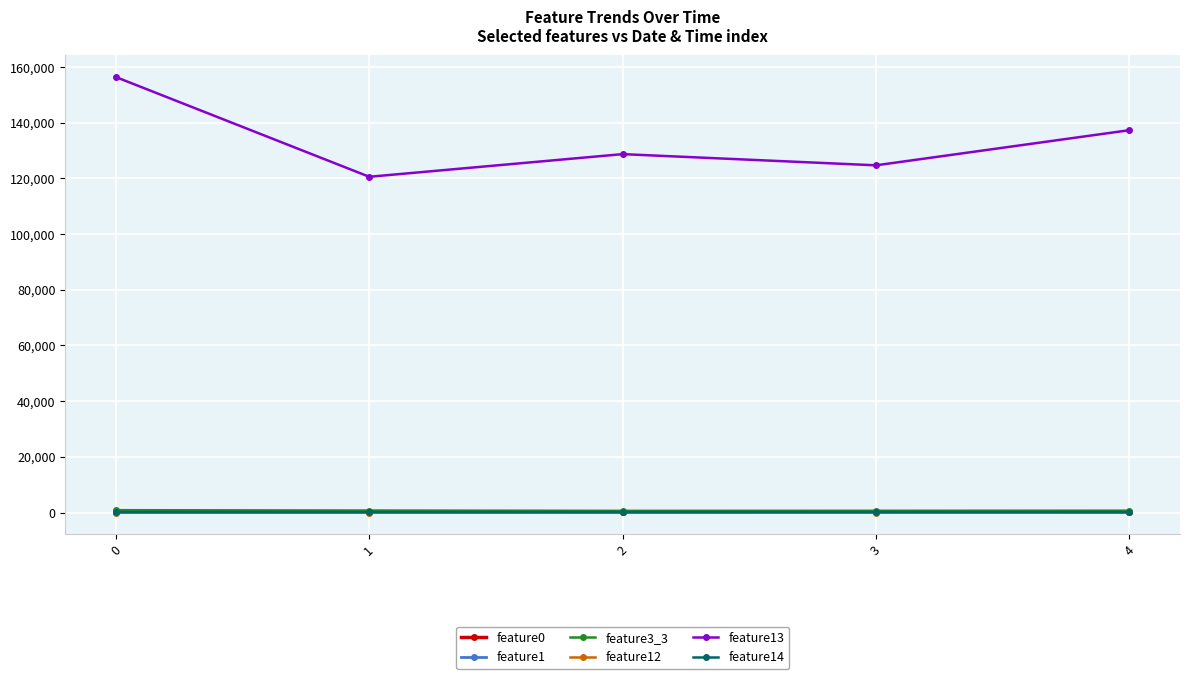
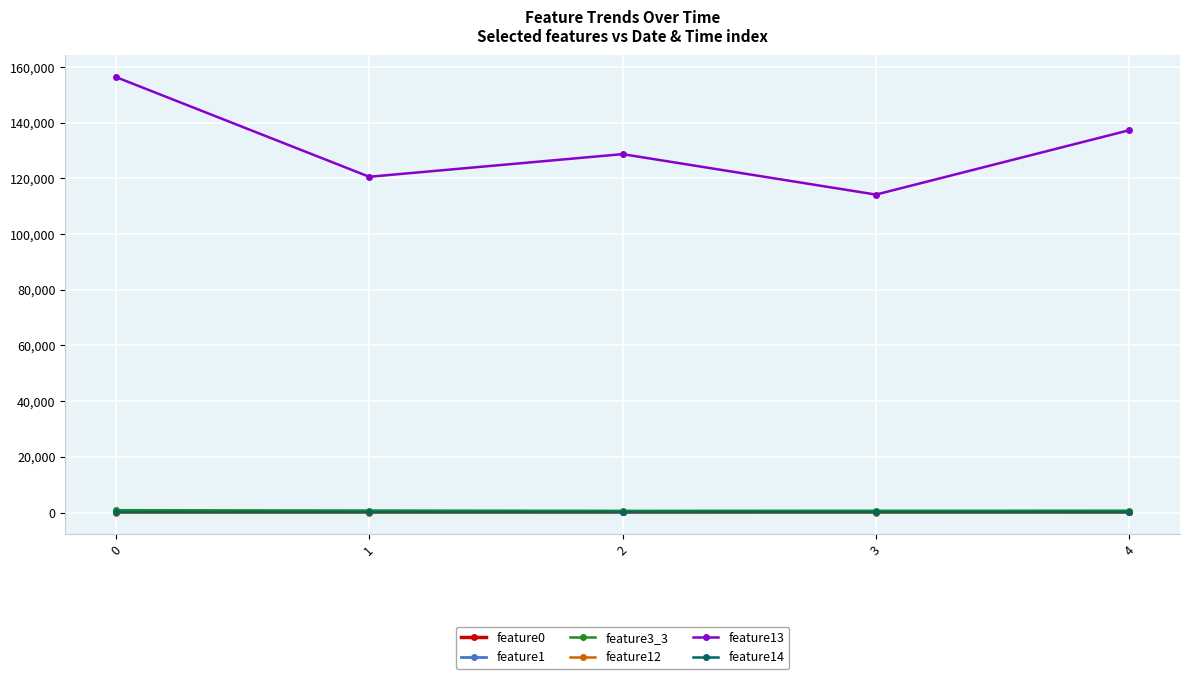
feature13, 3: 125,000 -> 114,000
